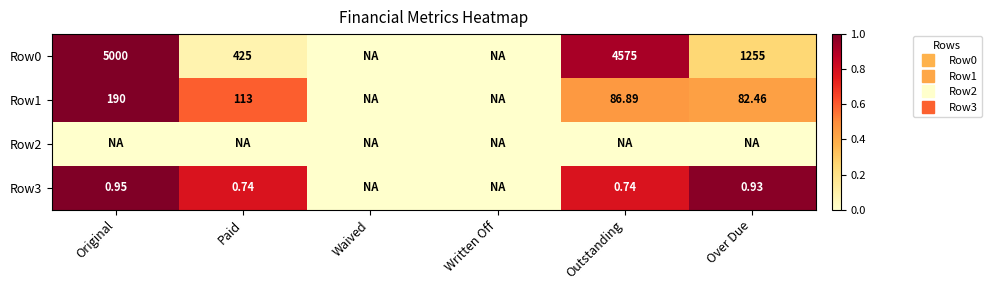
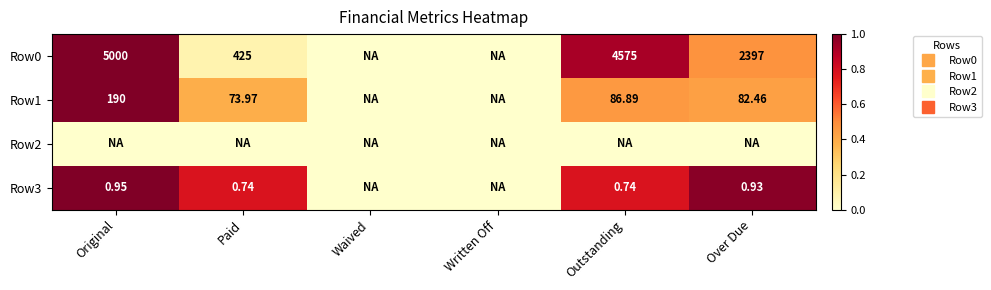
Row0, Over Due: 1255 -> 2397
Row1, Paid: 113 -> 73.97
